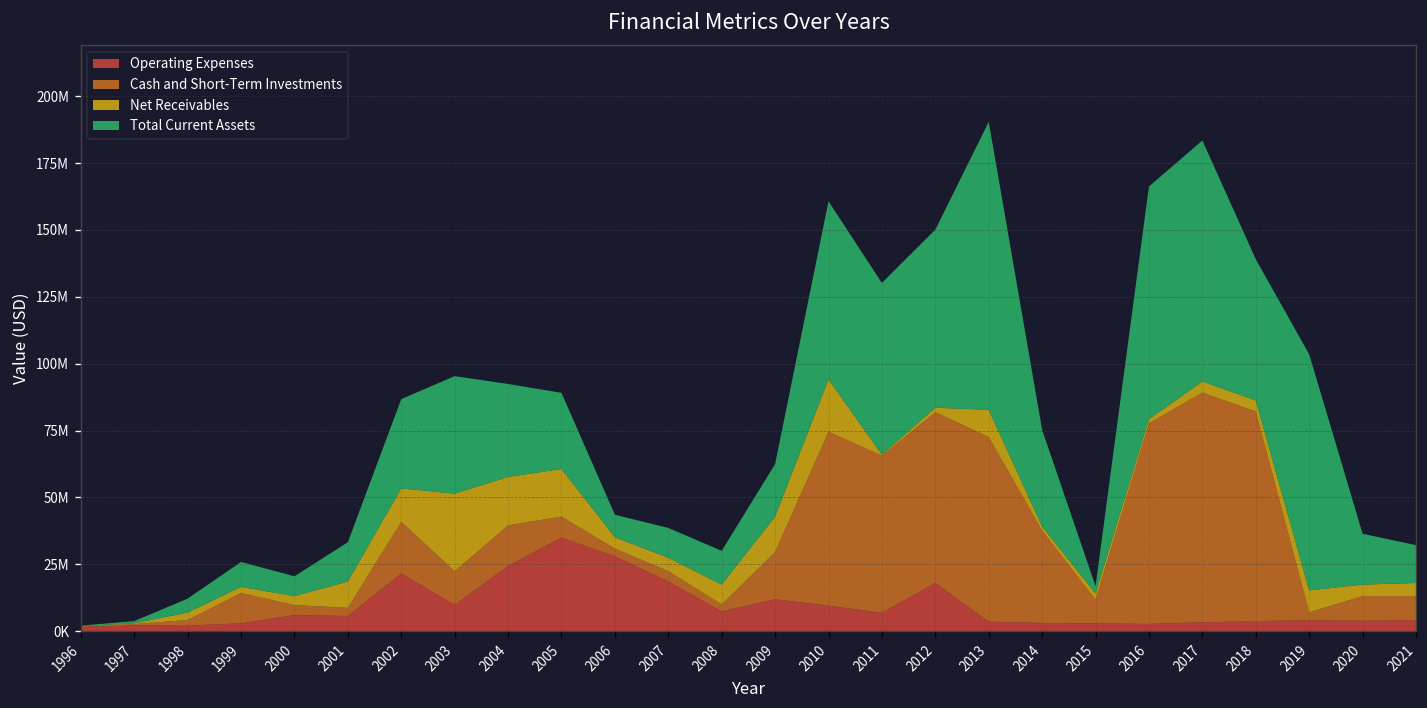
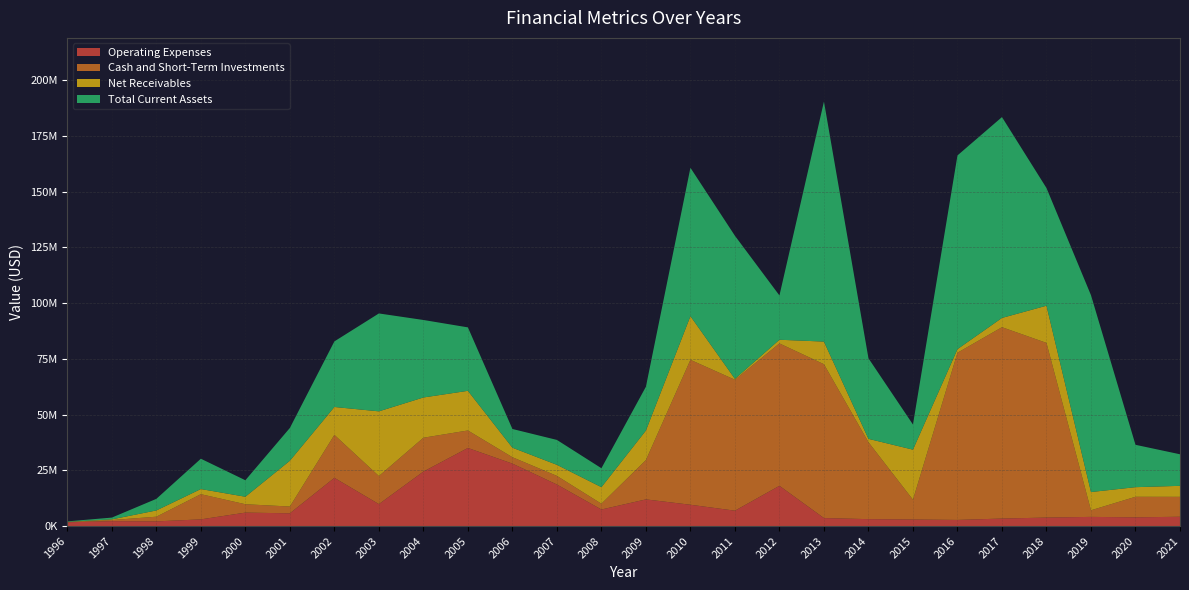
Total Current Assets, 1999: 9000000 -> 14000000
Net Receivables, 2001: 10000000 -> 21000000
Total Current Assets, 2002: 33000000 -> 29000000
Total Current Assets, 2008: 13000000 -> 8000000
Total Current Assets, 2012: 67000000 -> 20000000
Net Receivables, 2015: 2000000 -> 22000000
Total Current Assets, 2015: 3000000 -> 11000000
Net Receivables, 2018: 4000000 -> 17000000
